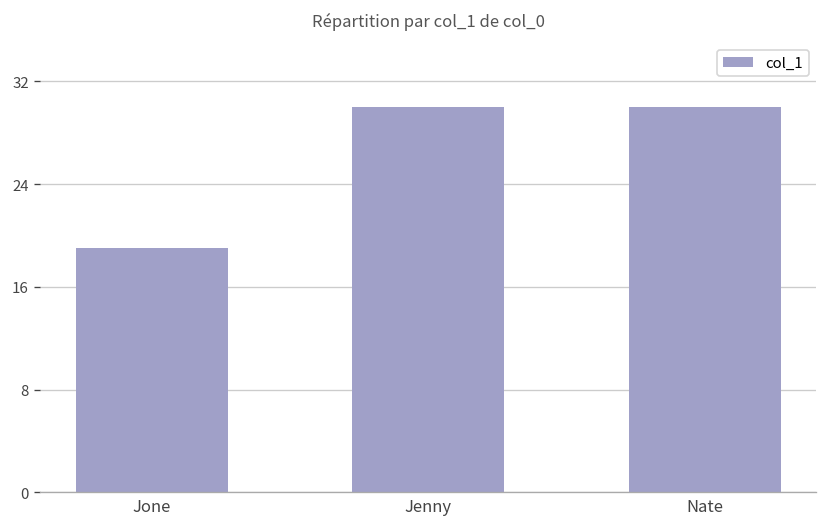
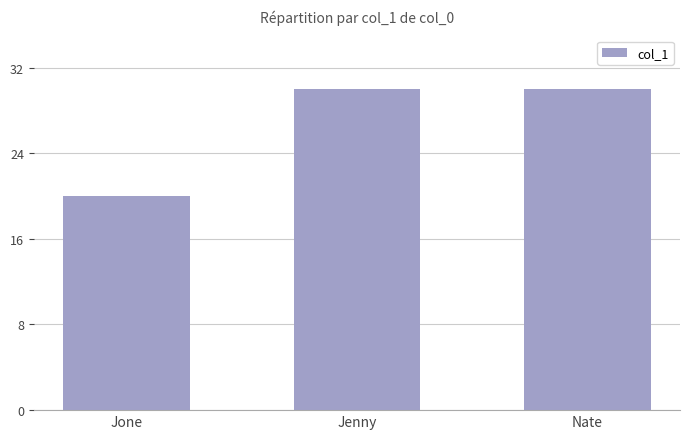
Jone: 19 -> 20
